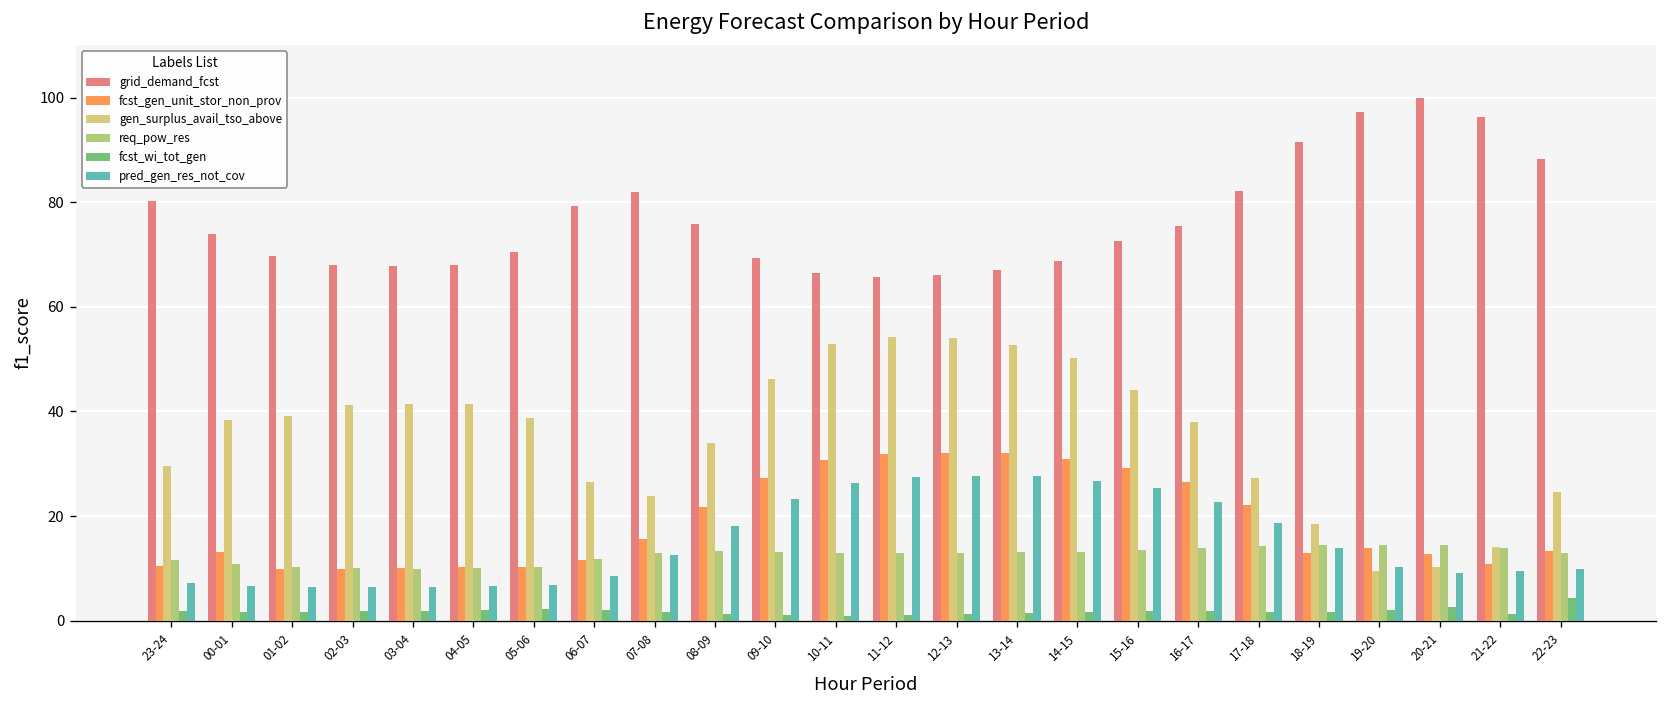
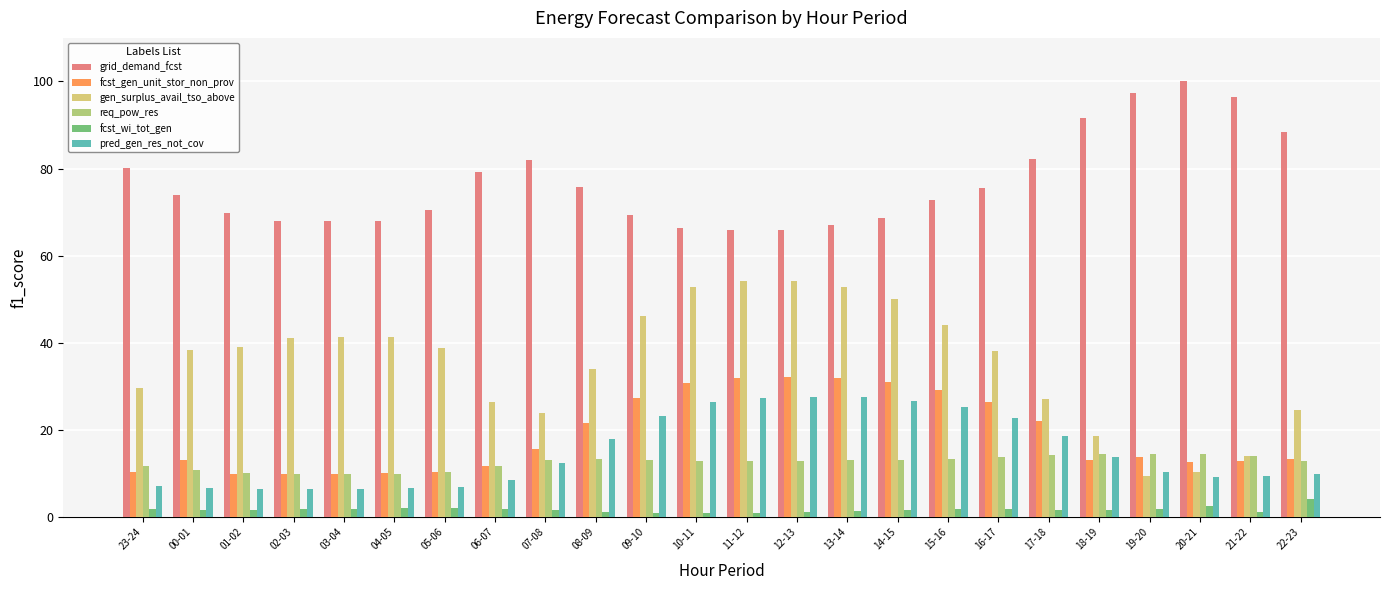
fcst_gen_unit_stor_non_prov, 21-22: 11 -> 13
